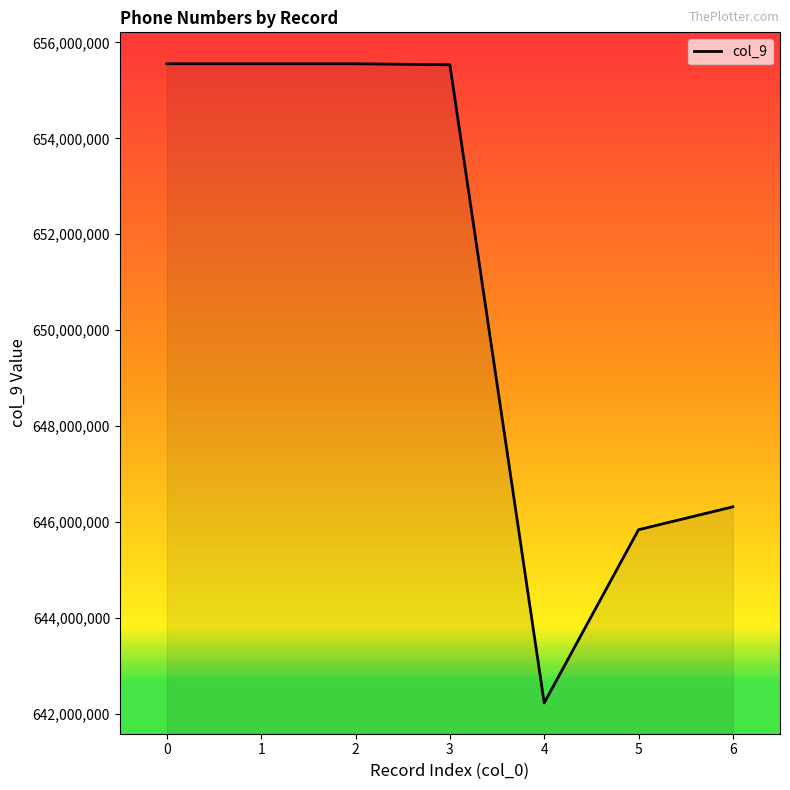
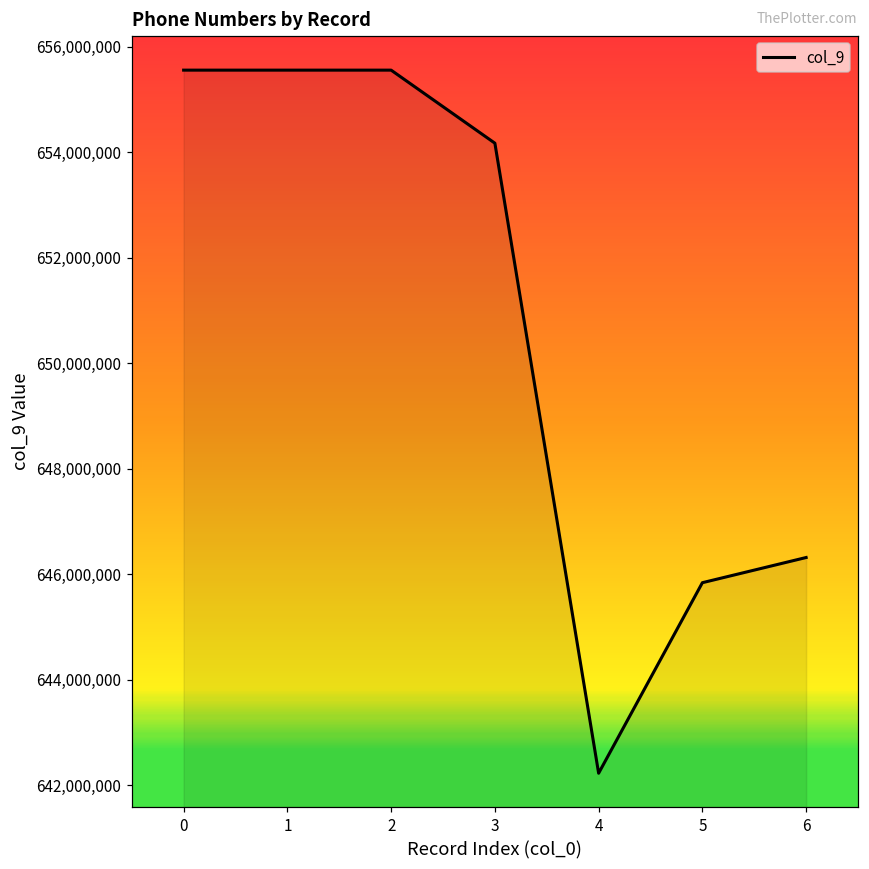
3: 655,500,000 -> 654,200,000
